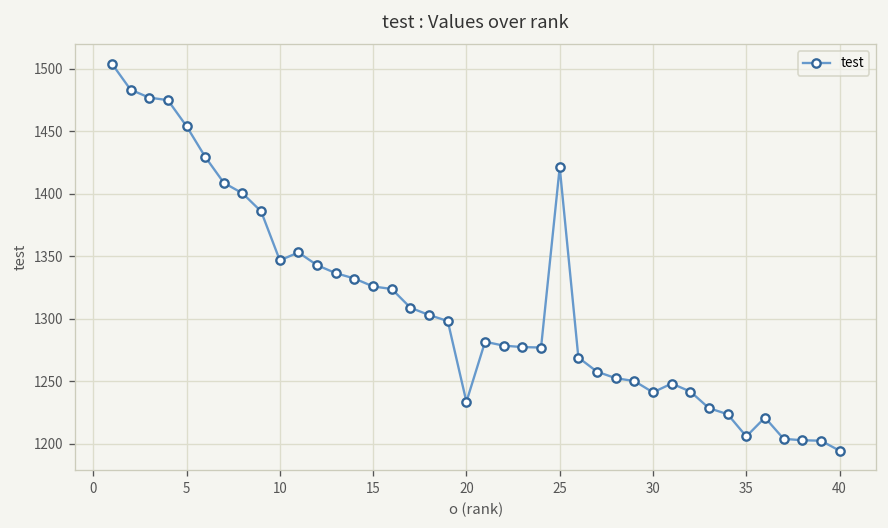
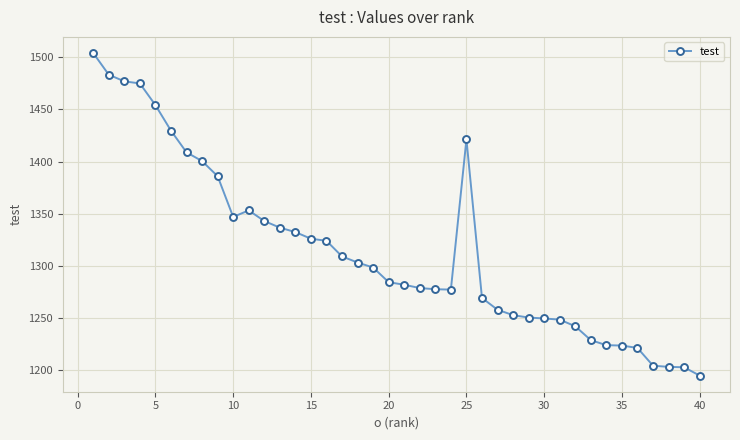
20: 1234 -> 1284
30: 1241 -> 1249
35: 1206 -> 1223
